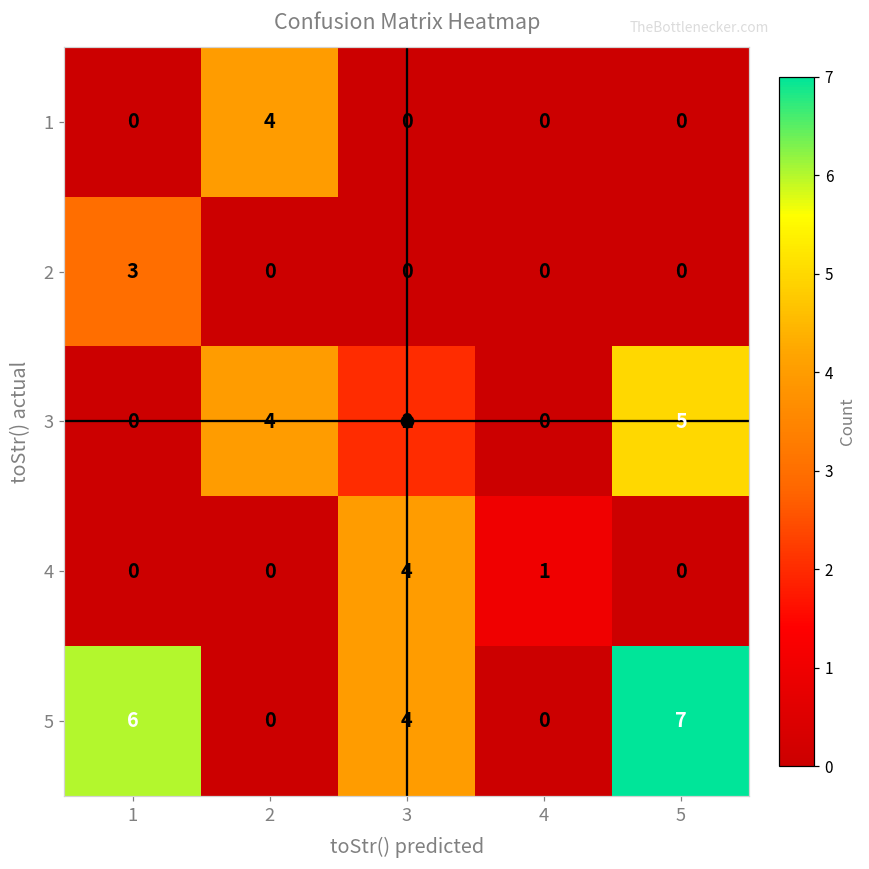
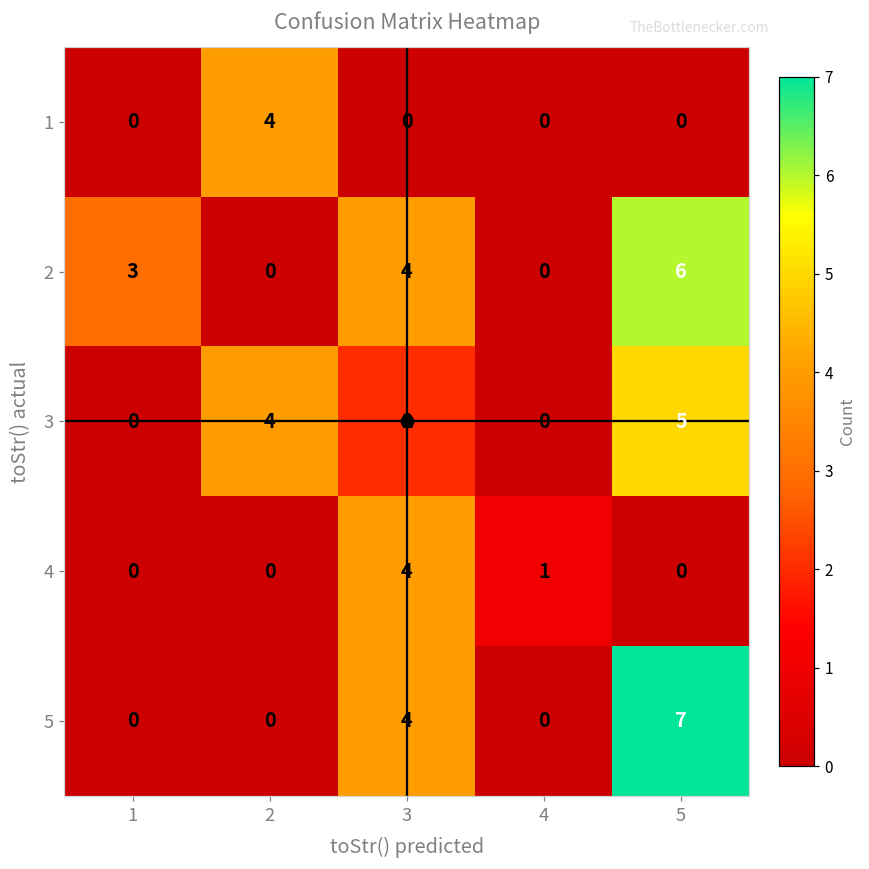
2, 3: 0 -> 4
2, 5: 0 -> 6
5, 1: 6 -> 0
